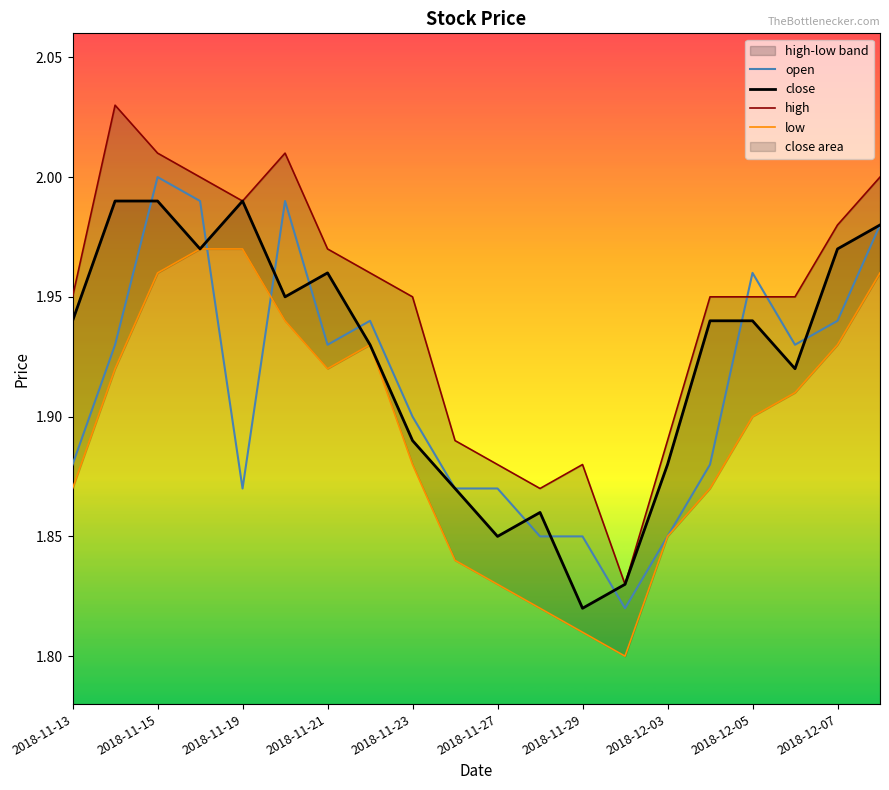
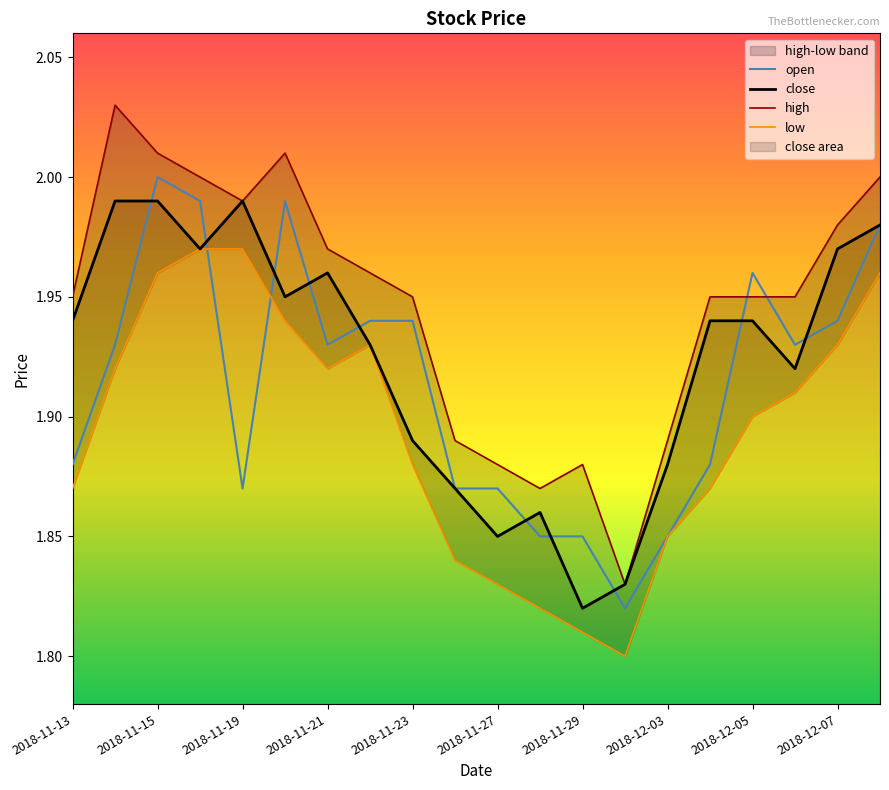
open, 2018-11-23: 1.90 -> 1.94
